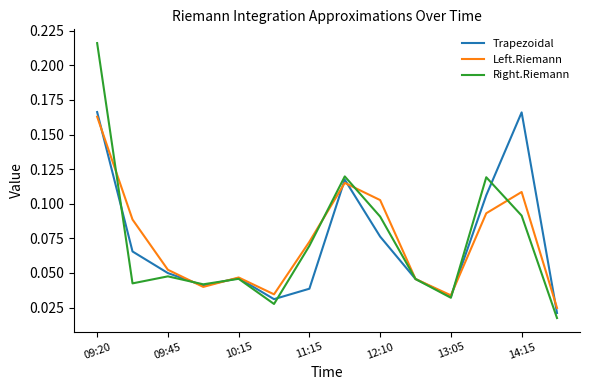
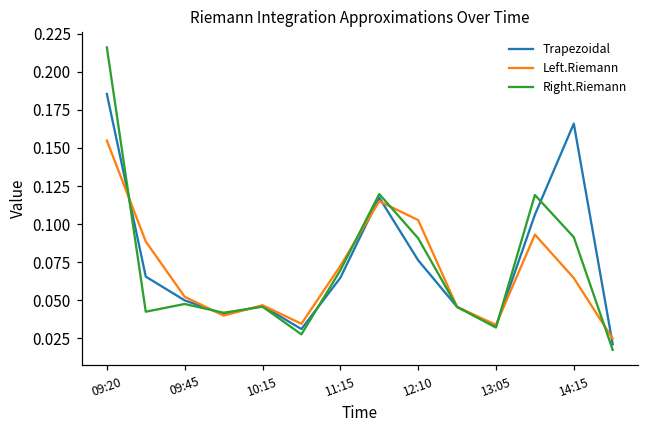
Trapezoidal, 09:20: 0.166 -> 0.185
Left.Riemann, 09:20: 0.163 -> 0.155
Trapezoidal, 11:15: 0.039 -> 0.065
Left.Riemann, 14:15: 0.108 -> 0.065
